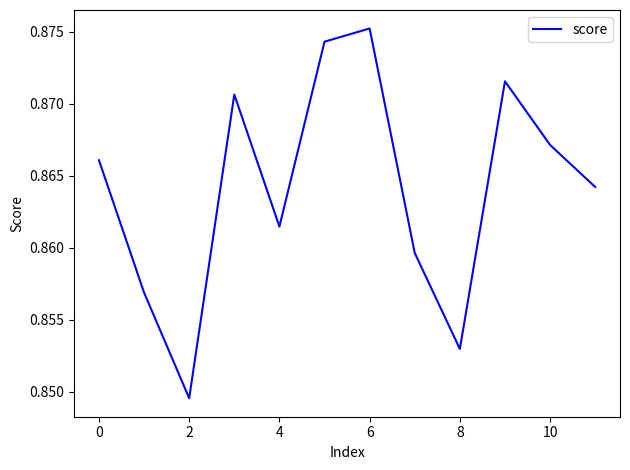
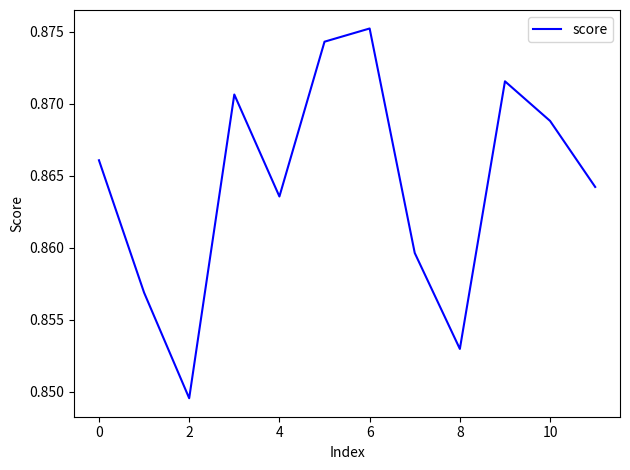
4: 0.8615 -> 0.8636
10: 0.8671 -> 0.8688
